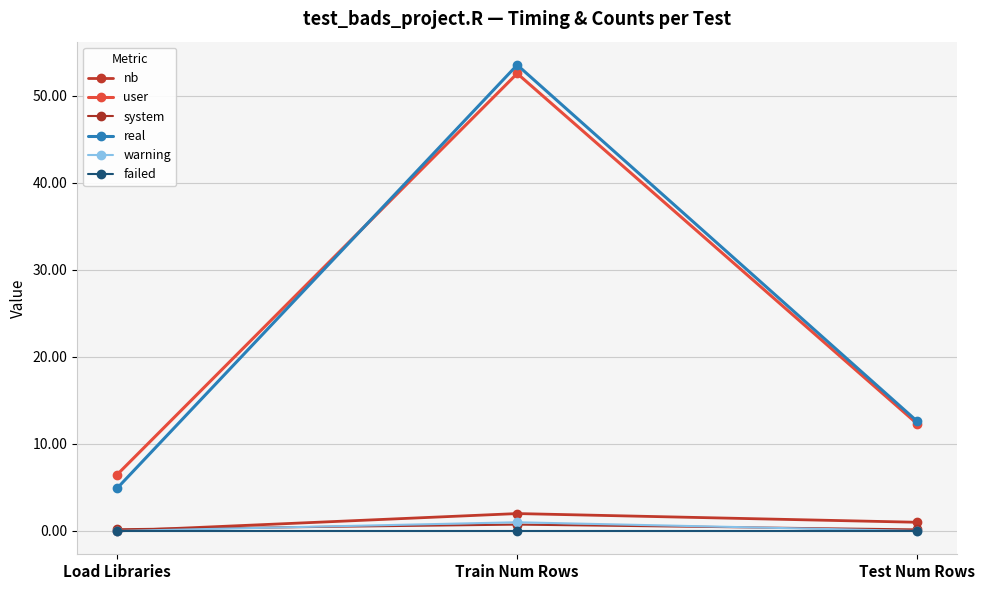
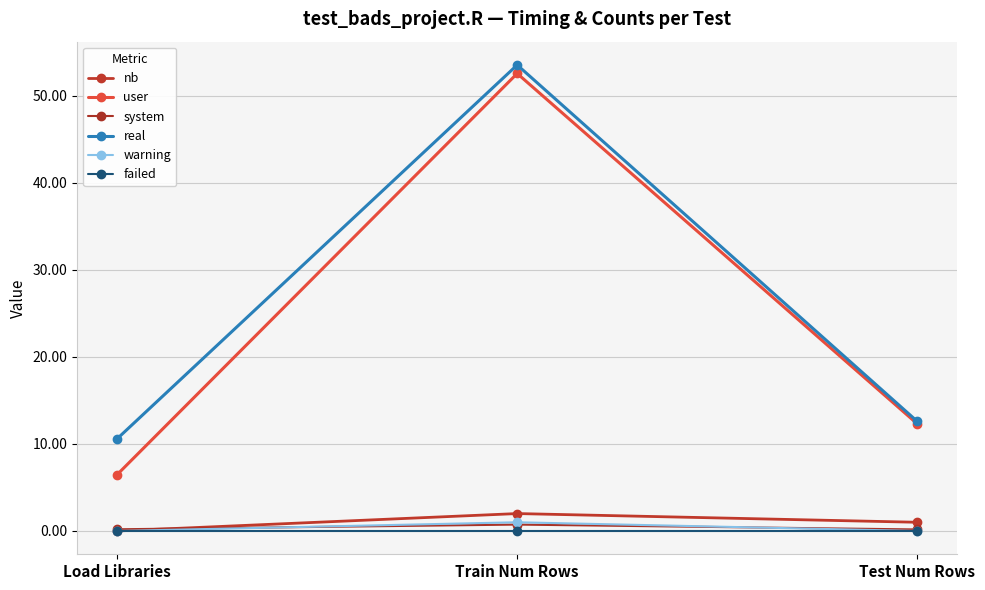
real, Load Libraries: 5 -> 11
